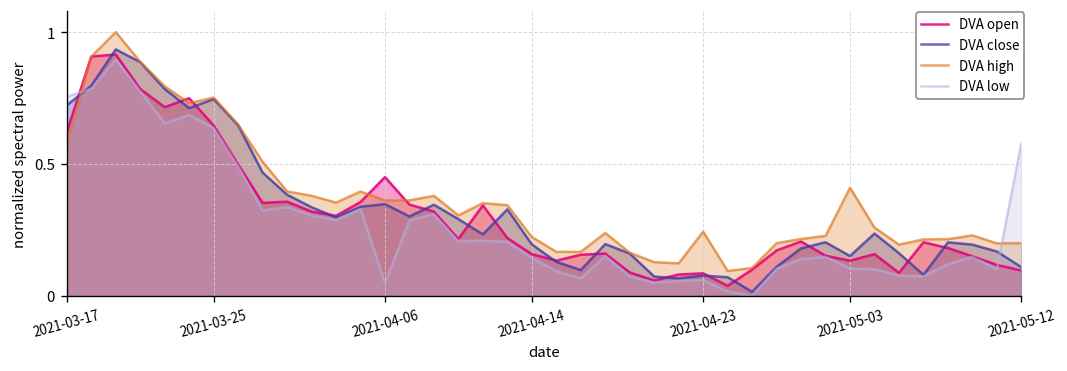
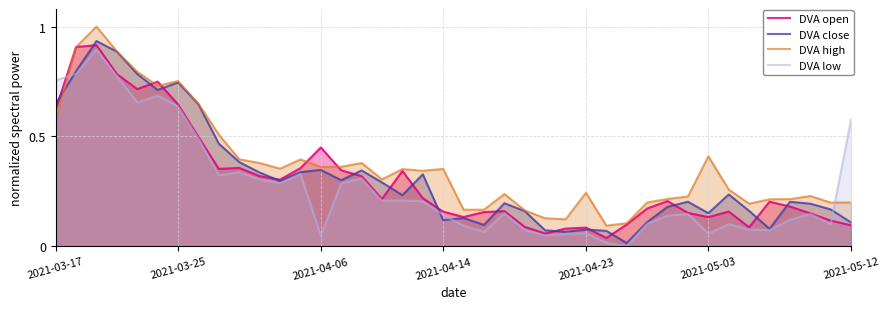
DVA close, 2021-03-17: 0.72 -> 0.65
DVA close, 2021-04-14: 0.19 -> 0.12
DVA high, 2021-04-14: 0.22 -> 0.35
DVA low, 2021-05-03: 0.10 -> 0.06
